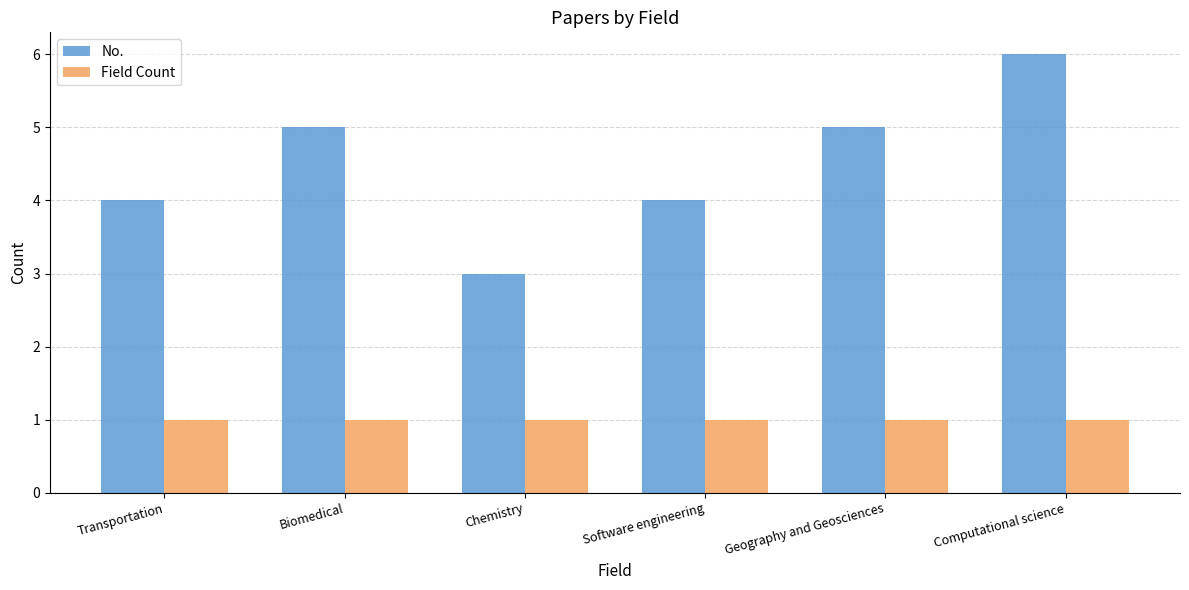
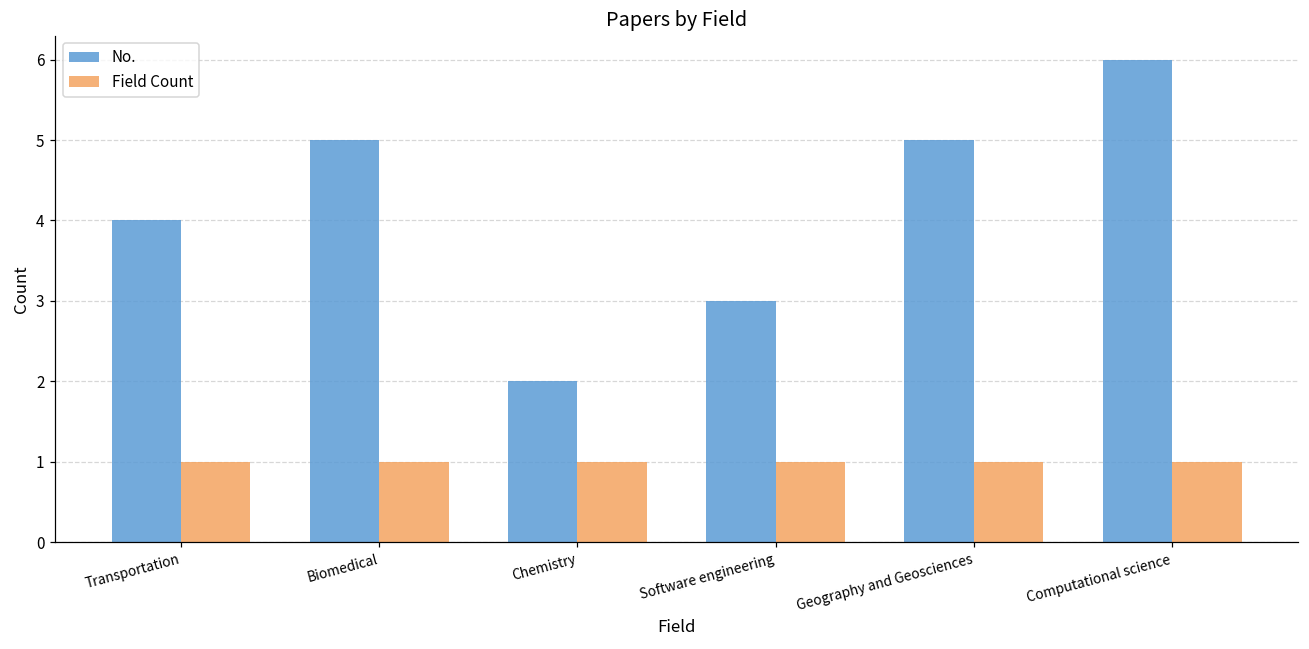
No., Chemistry: 3 -> 2
No., Software engineering: 4 -> 3
